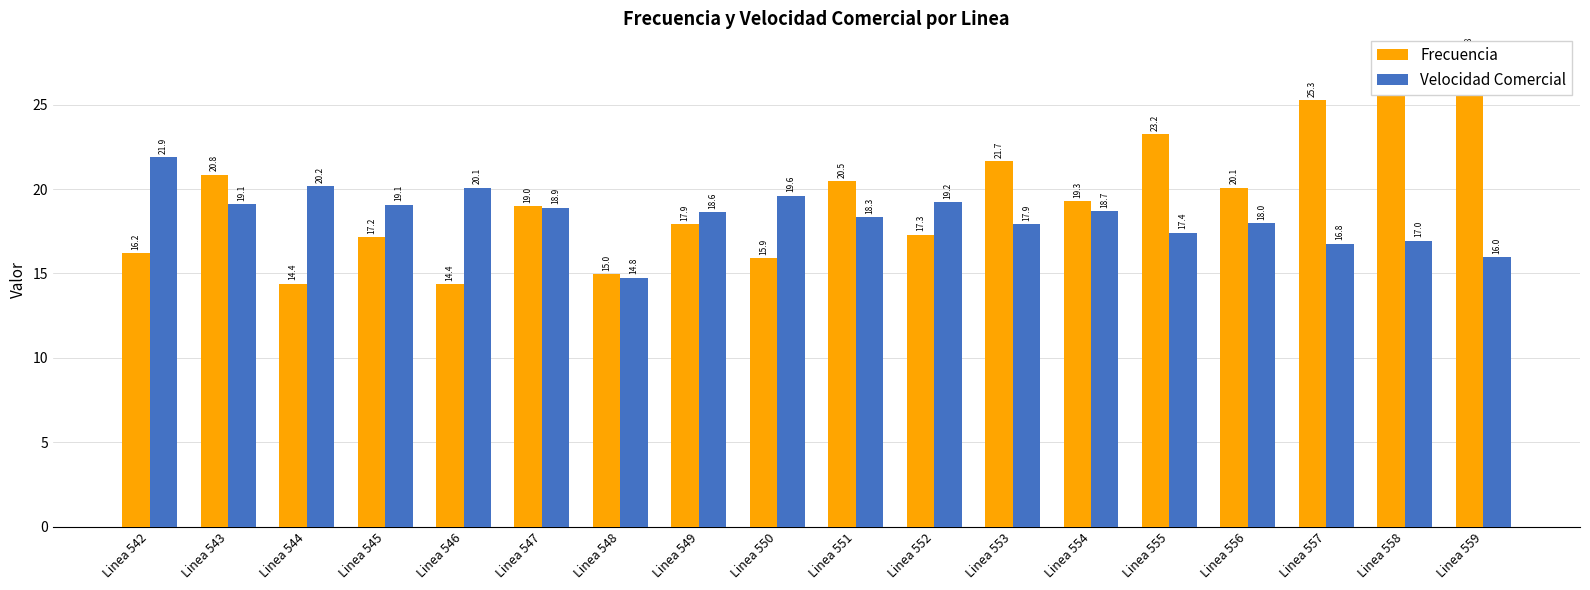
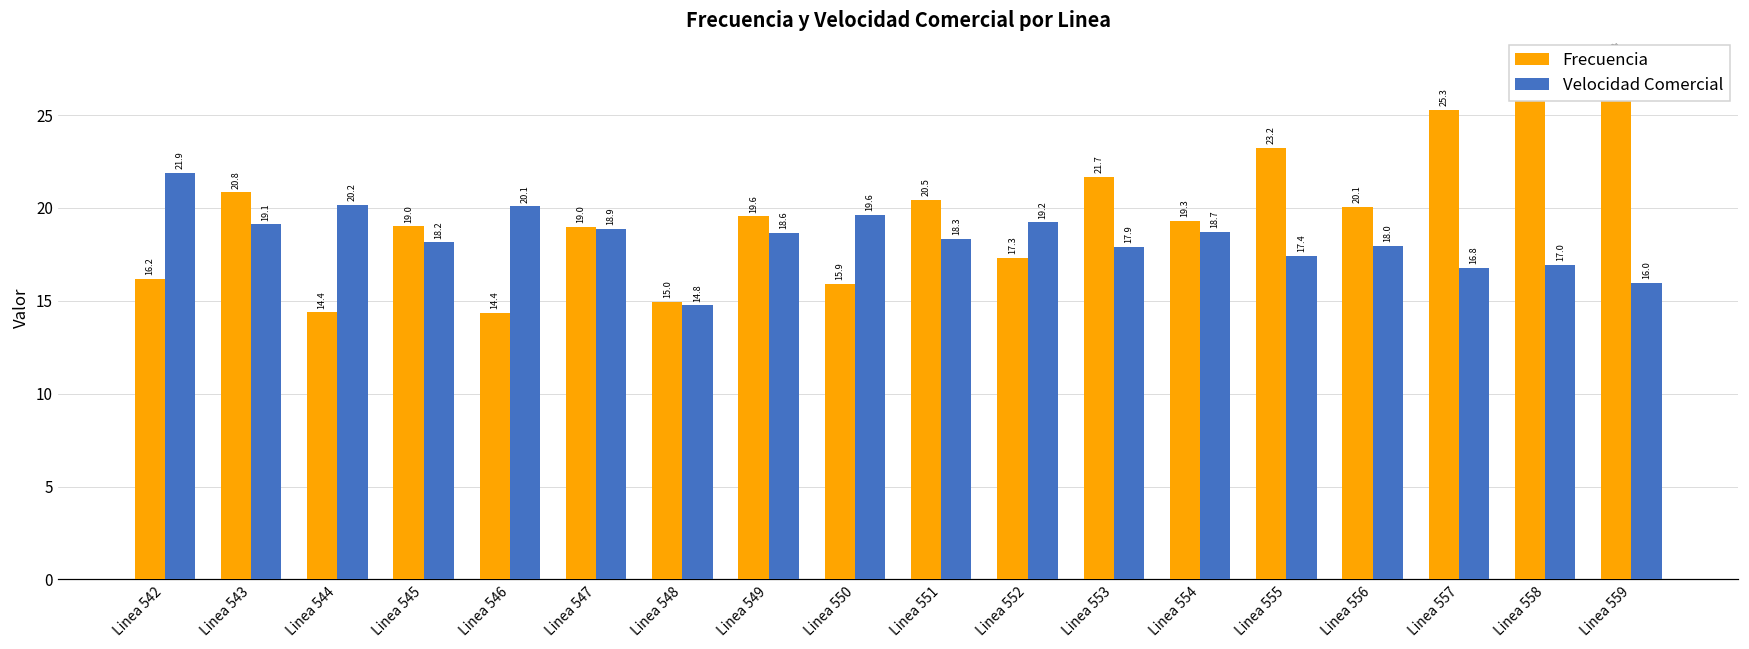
Frecuencia, Linea 545: 17.2 -> 19.0
Velocidad Comercial, Linea 545: 19.1 -> 18.2
Frecuencia, Linea 549: 17.9 -> 19.6
